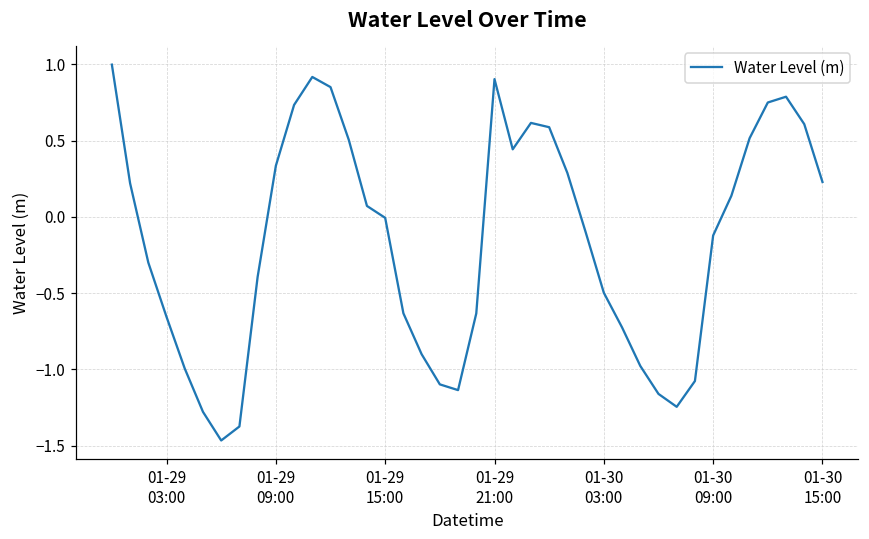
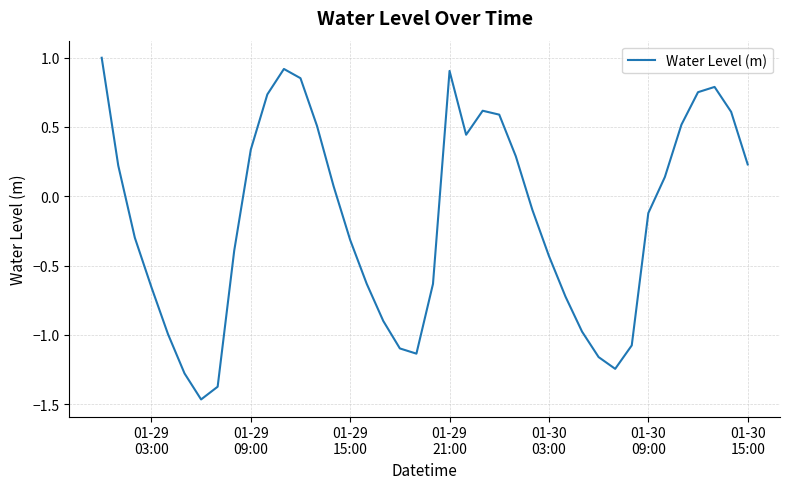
01-29 15:00: -0.01 -> -0.32
01-30 03:00: -0.50 -> -0.43
